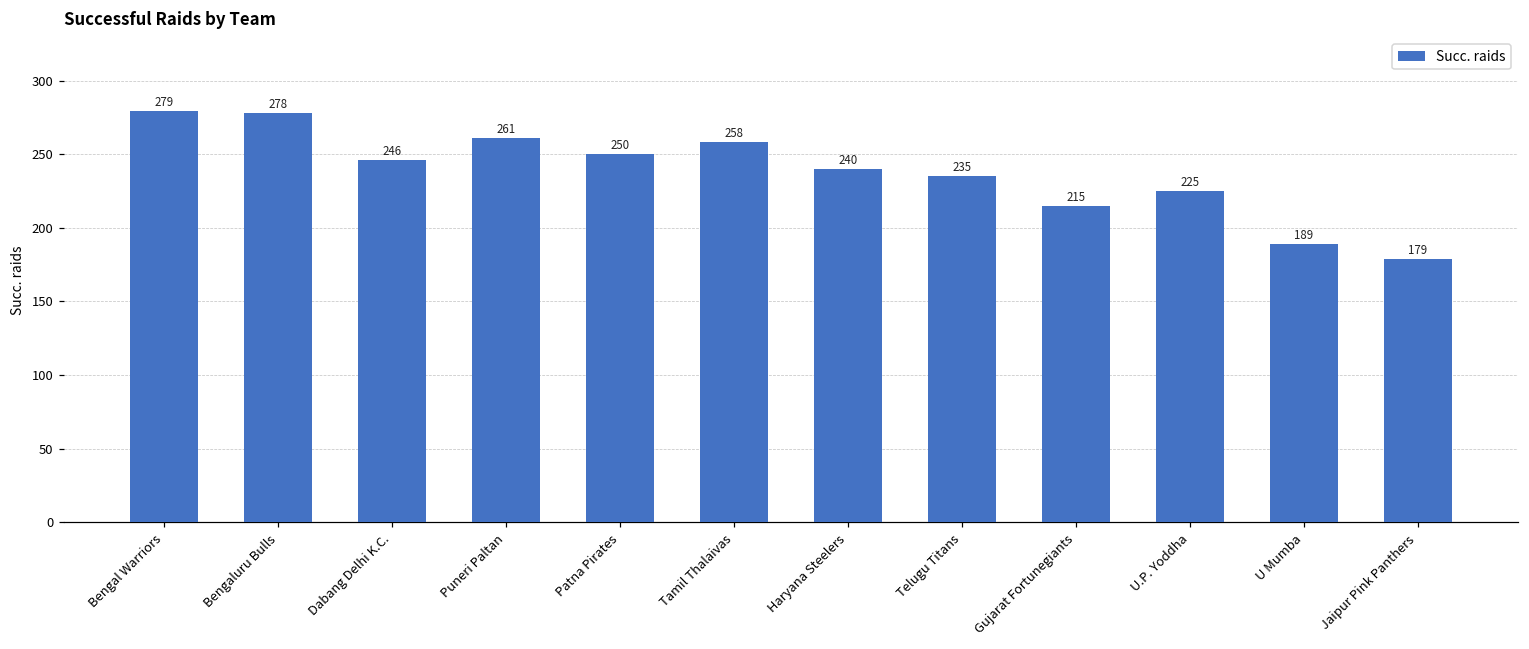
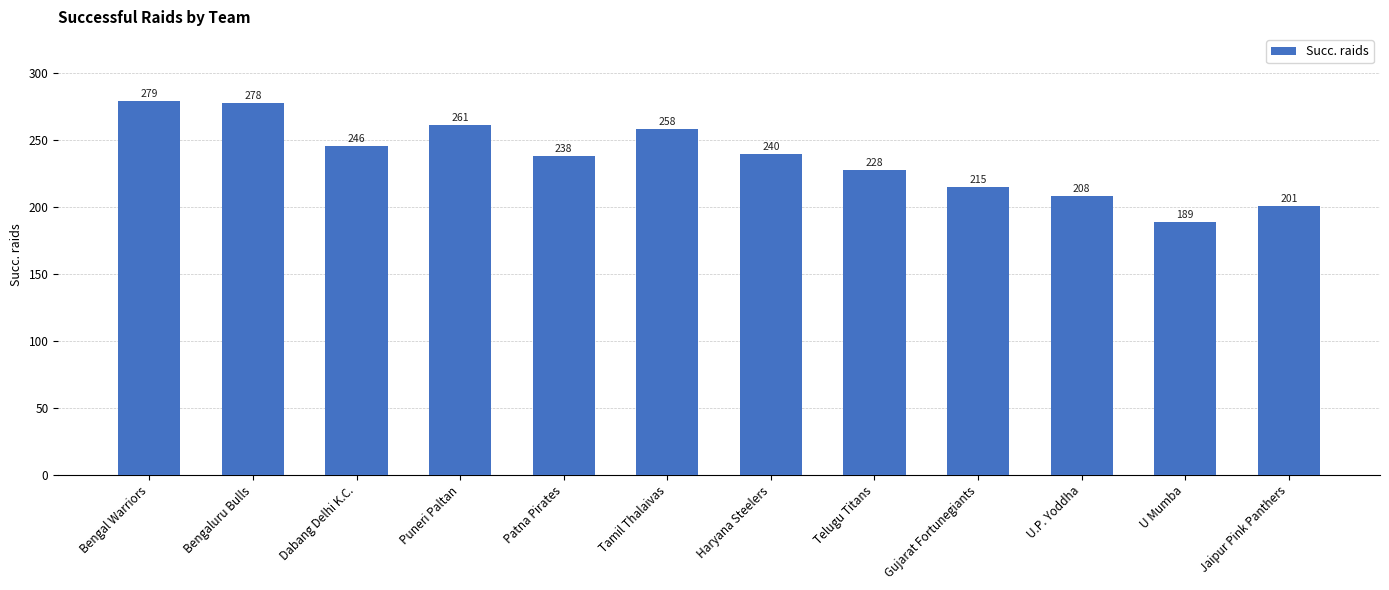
Patna Pirates: 250 -> 238
Telugu Titans: 235 -> 228
U.P. Yoddha: 225 -> 208
Jaipur Pink Panthers: 179 -> 201
